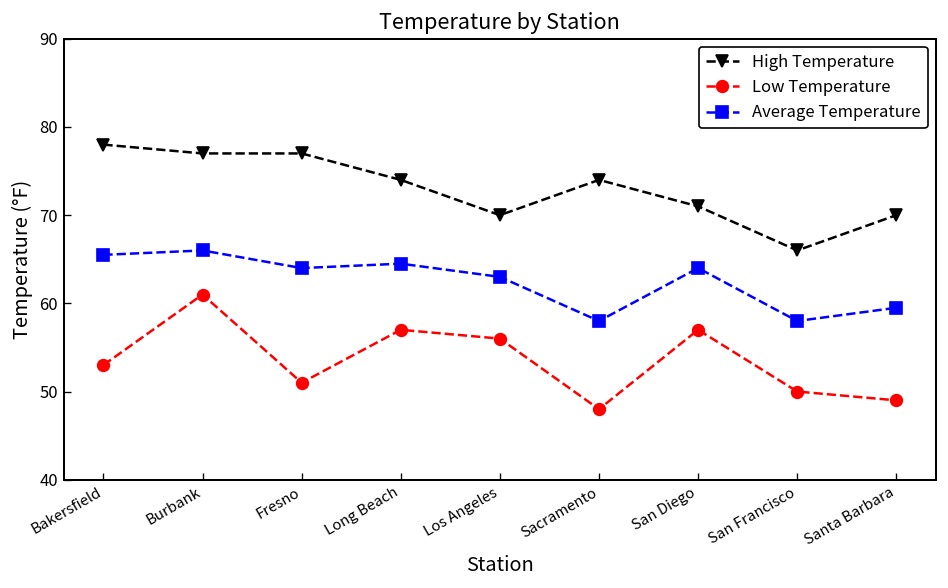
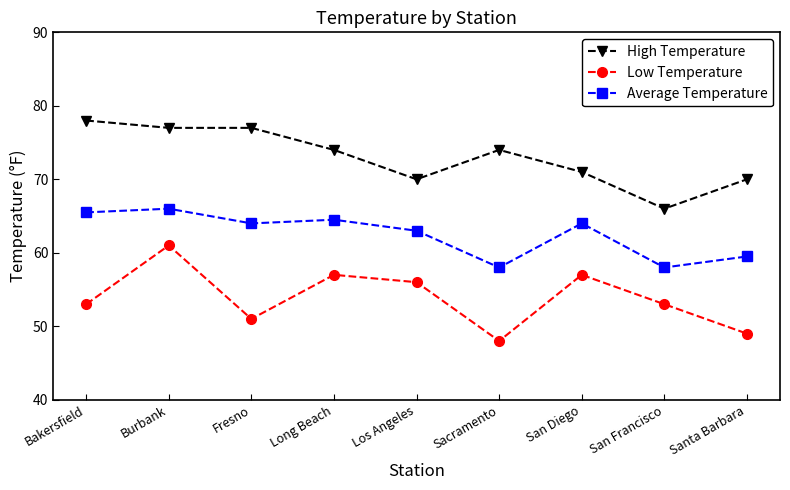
Low Temperature, San Francisco: 50 -> 53
